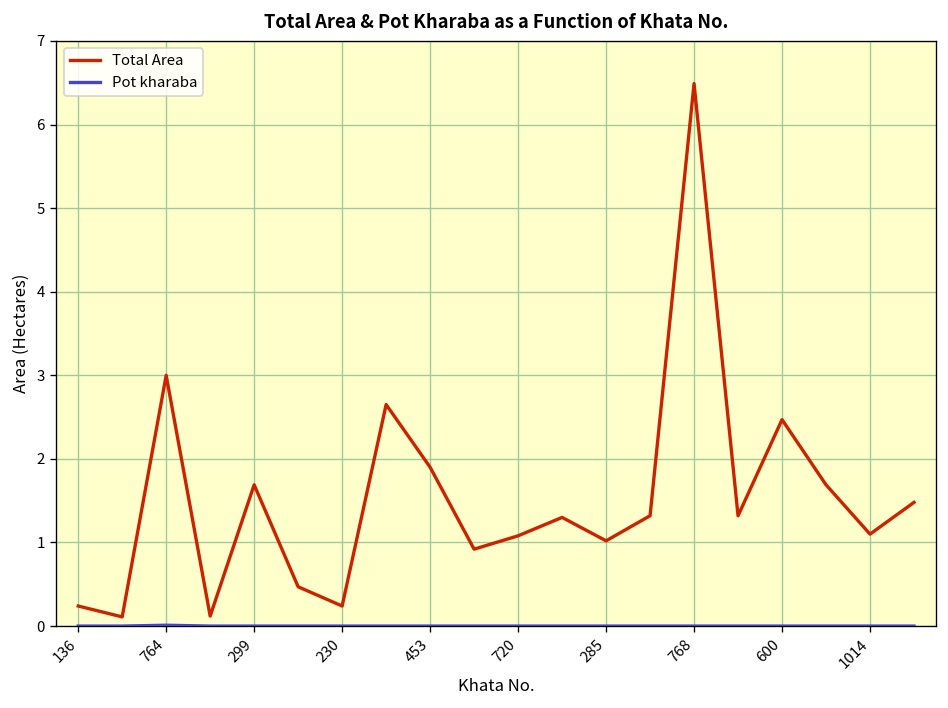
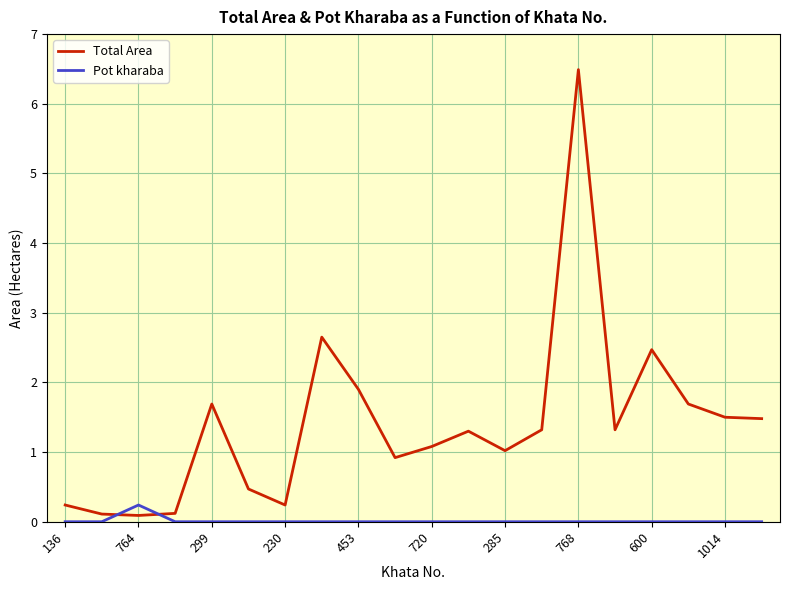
Total Area, 764: 3.0 -> 0.1
Pot kharaba, 764: 0.0 -> 0.2
Total Area, 1014: 1.1 -> 1.5
